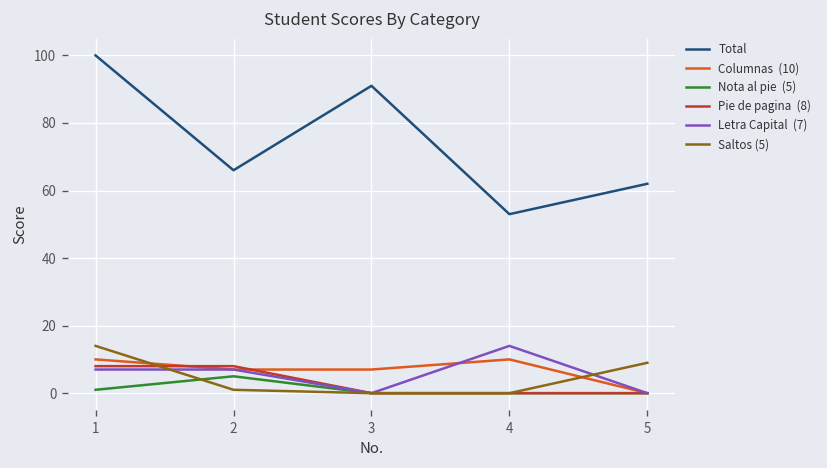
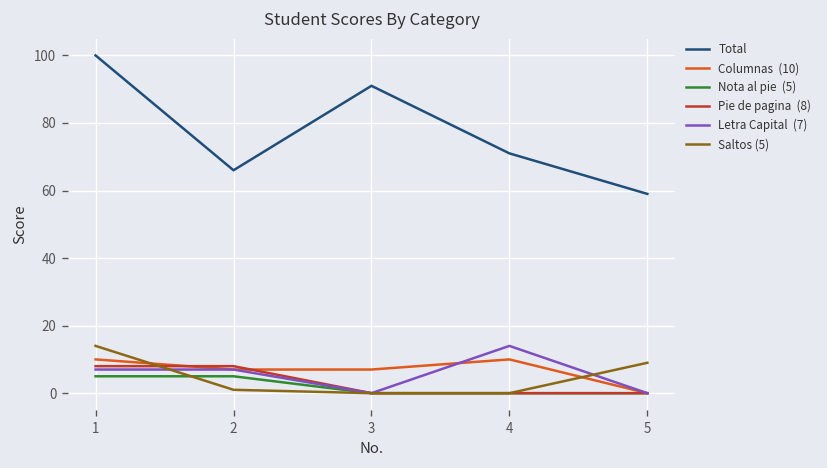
Nota al pie (5), 1: 1 -> 5
Total, 4: 53 -> 71
Total, 5: 62 -> 59
